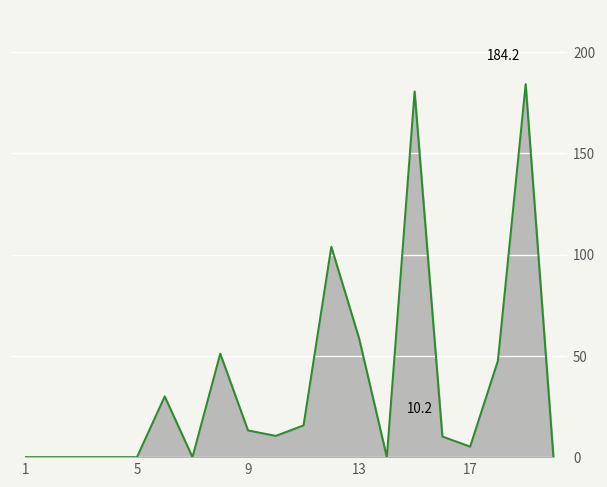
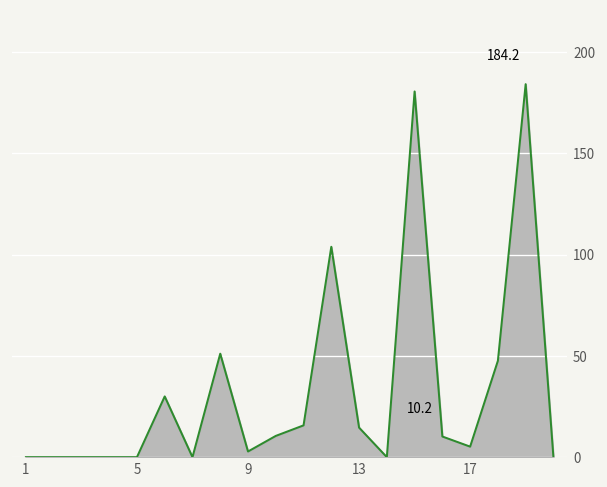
9: 13 -> 3
13: 59 -> 15
